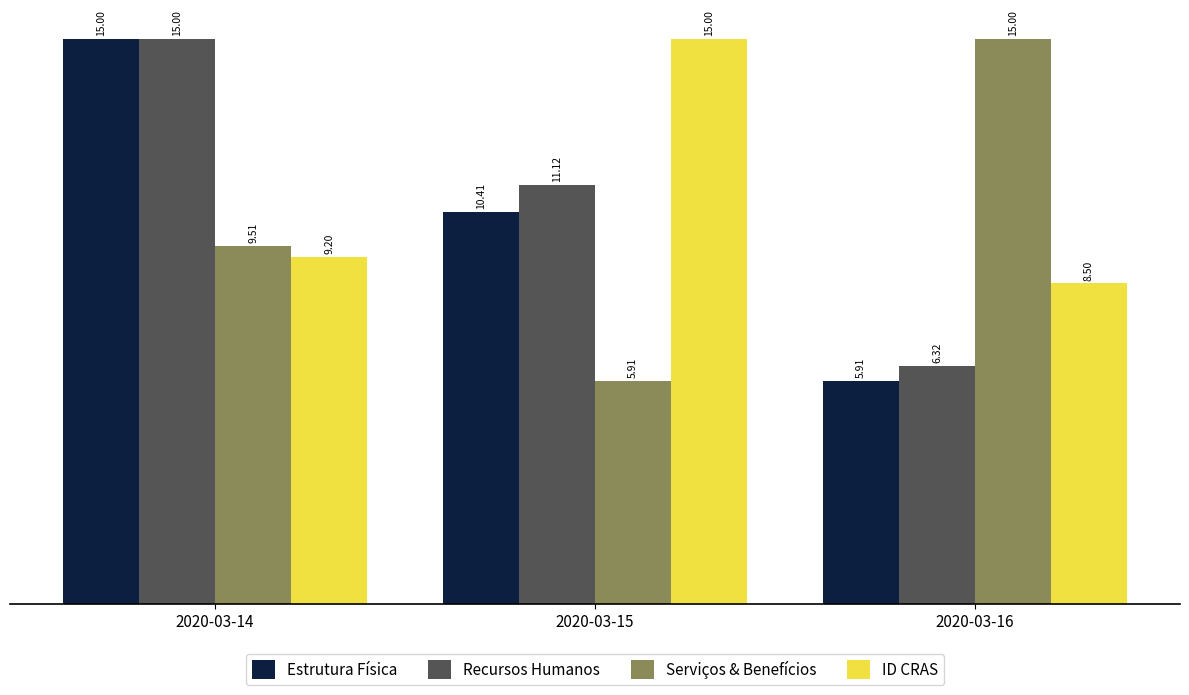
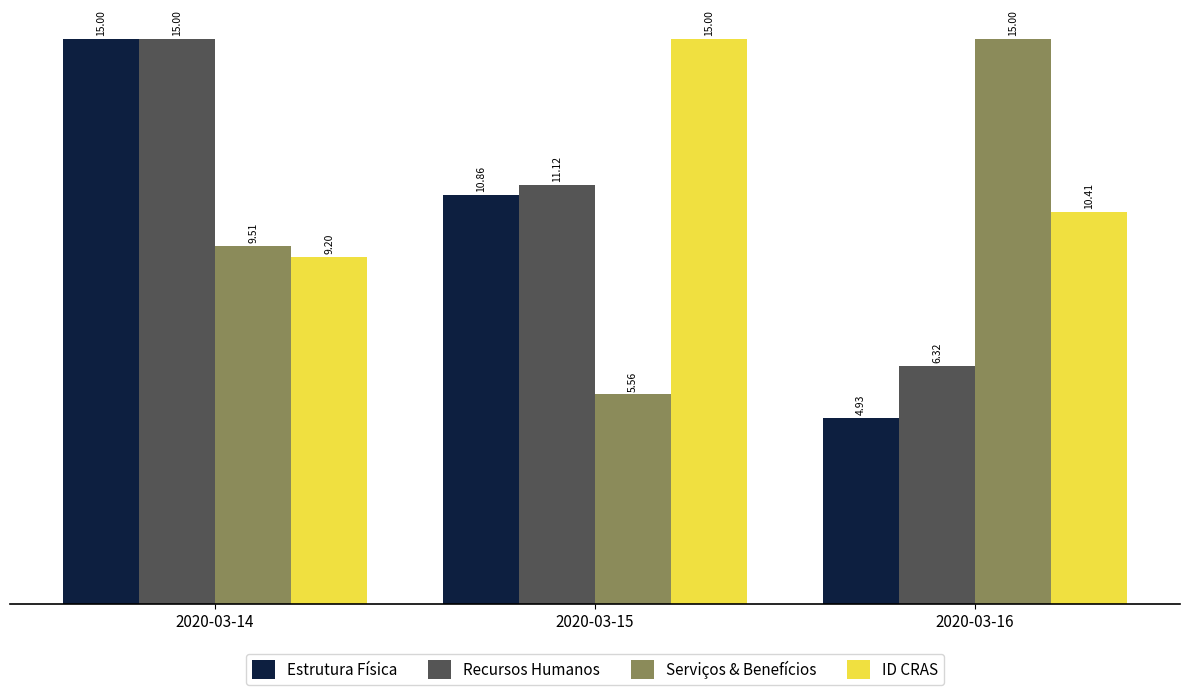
Estrutura Física, 2020-03-15: 10.41 -> 10.86
Serviços & Benefícios, 2020-03-15: 5.91 -> 5.56
Estrutura Física, 2020-03-16: 5.91 -> 4.93
ID CRAS, 2020-03-16: 8.50 -> 10.41
